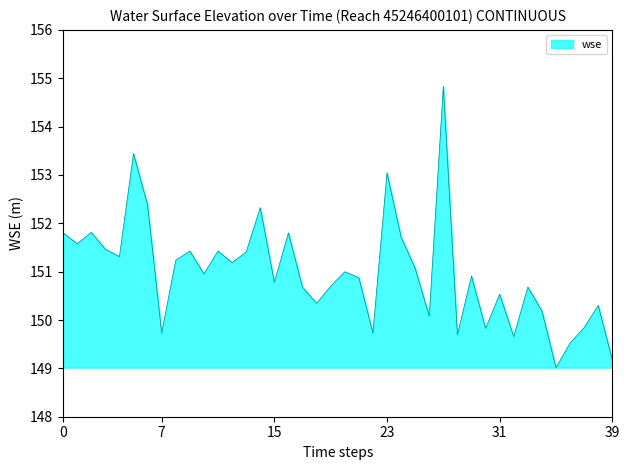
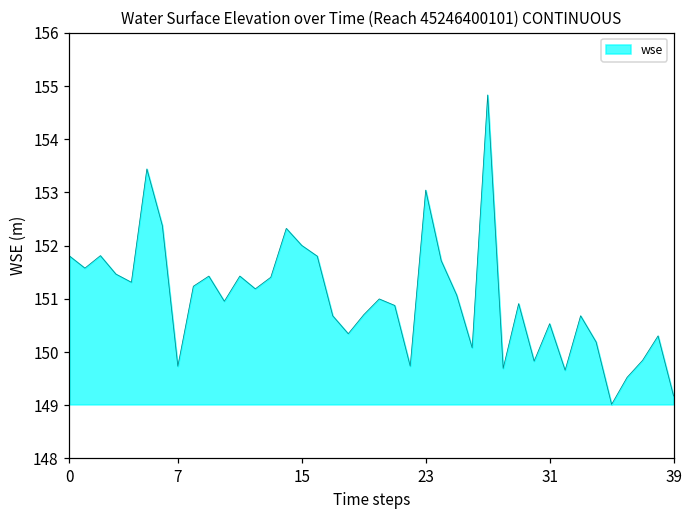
15: 150.8 -> 152.0
